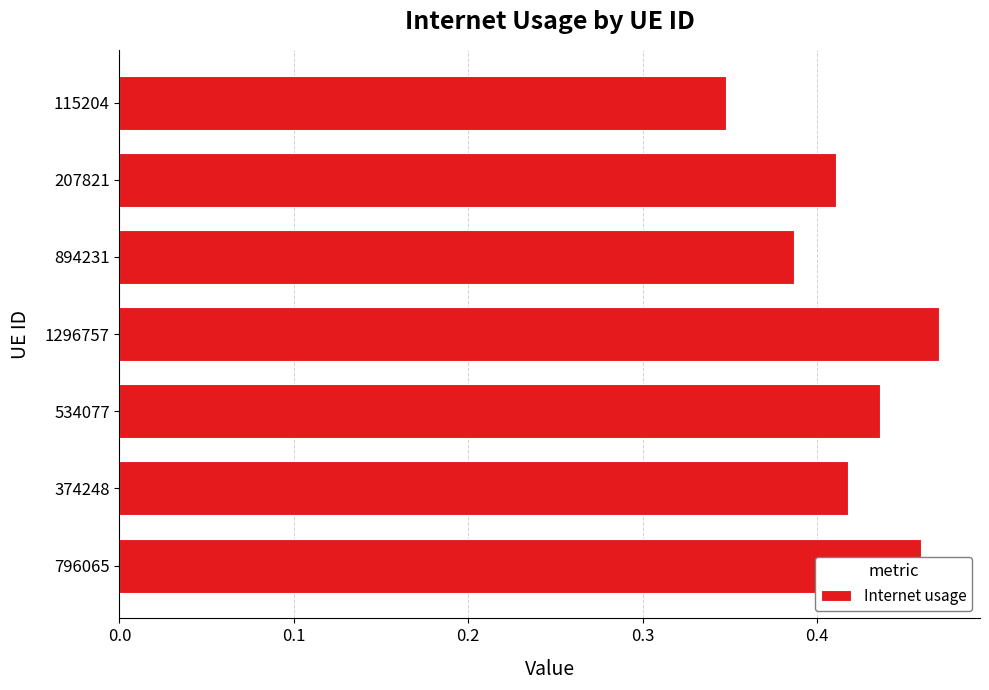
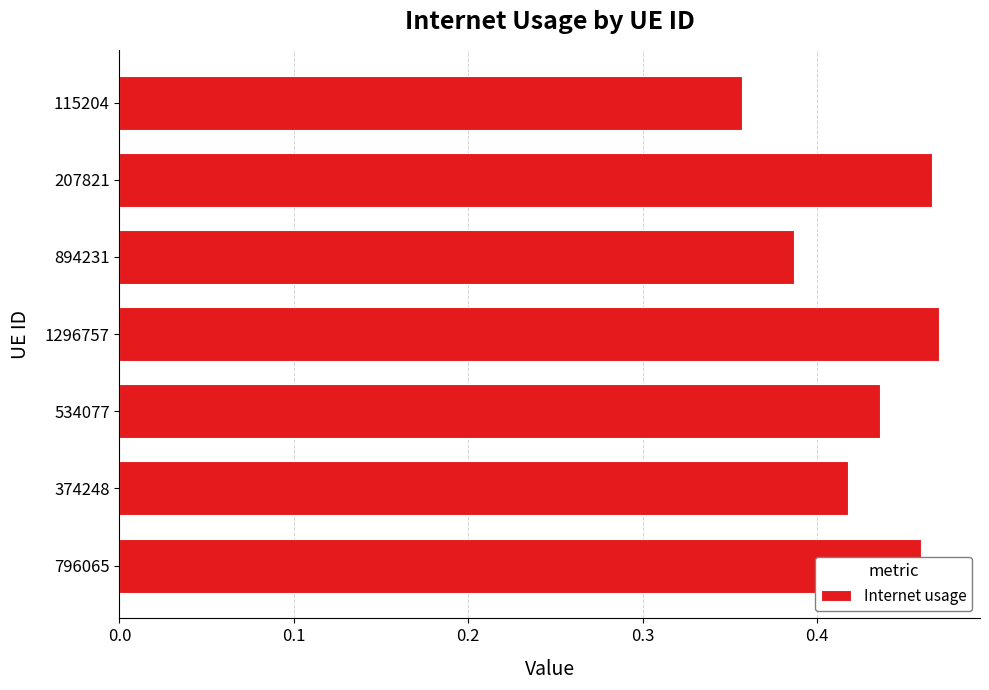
115204: 0.348 -> 0.357
207821: 0.411 -> 0.466
